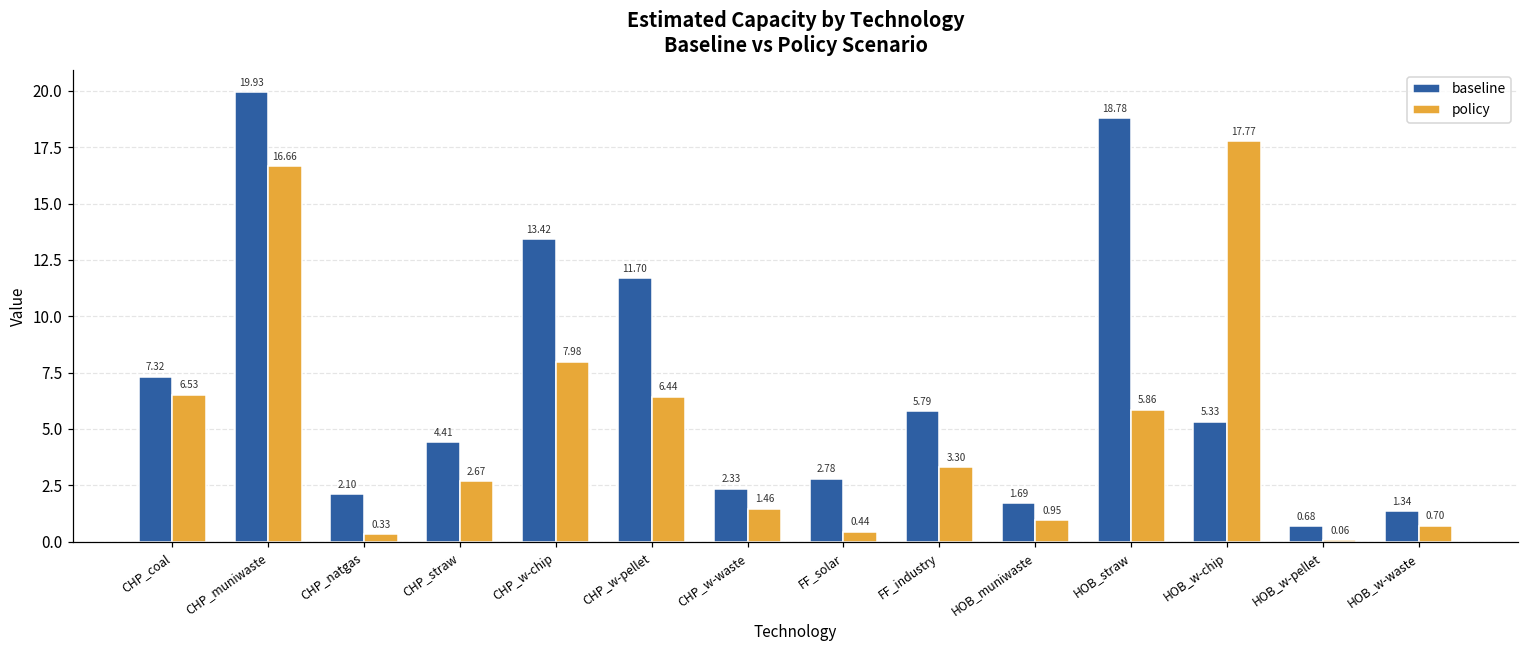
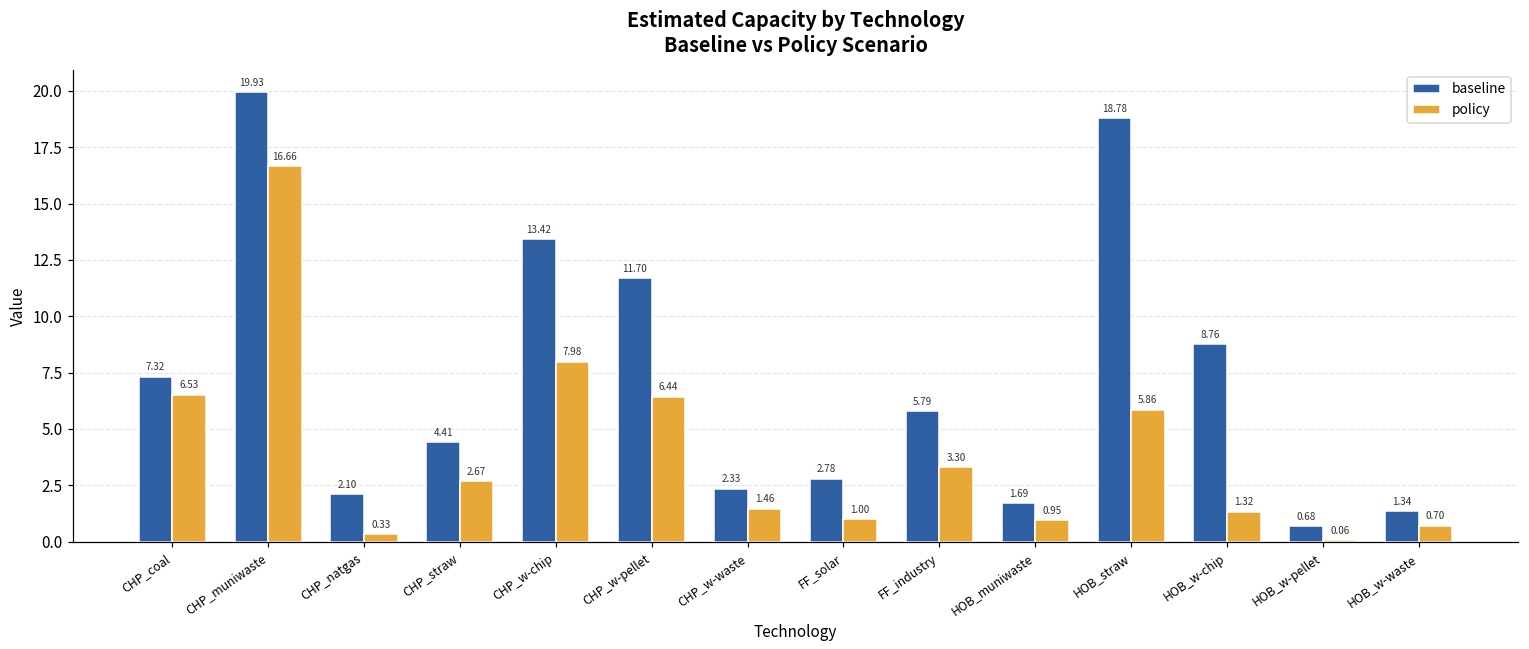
policy, FF_solar: 0.44 -> 1.00
baseline, HOB_w-chip: 5.33 -> 8.76
policy, HOB_w-chip: 17.77 -> 1.32
